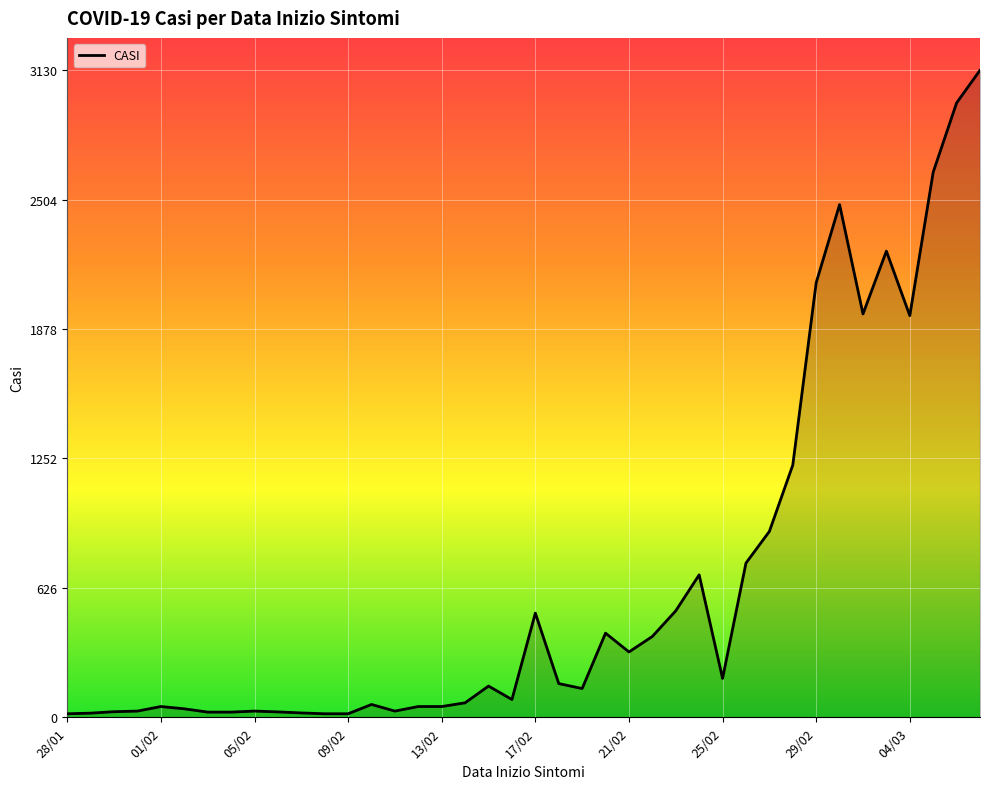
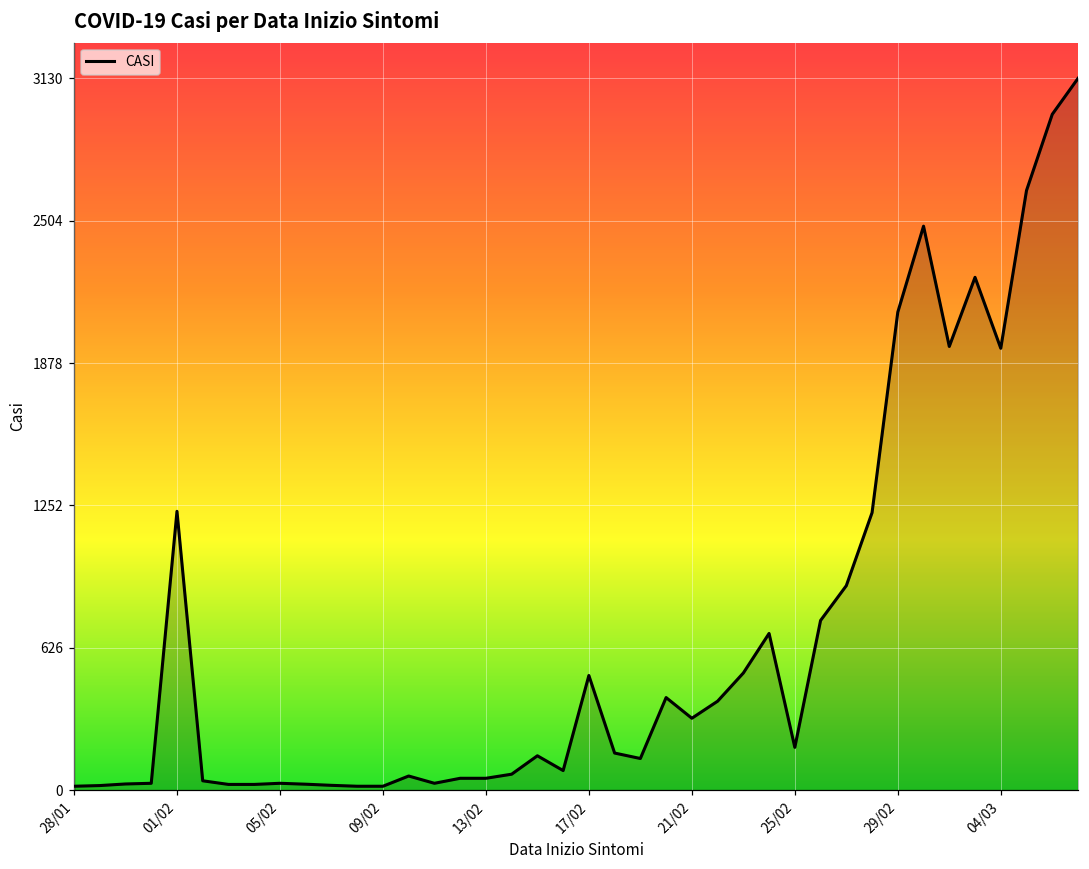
01/02: 50 -> 1230
